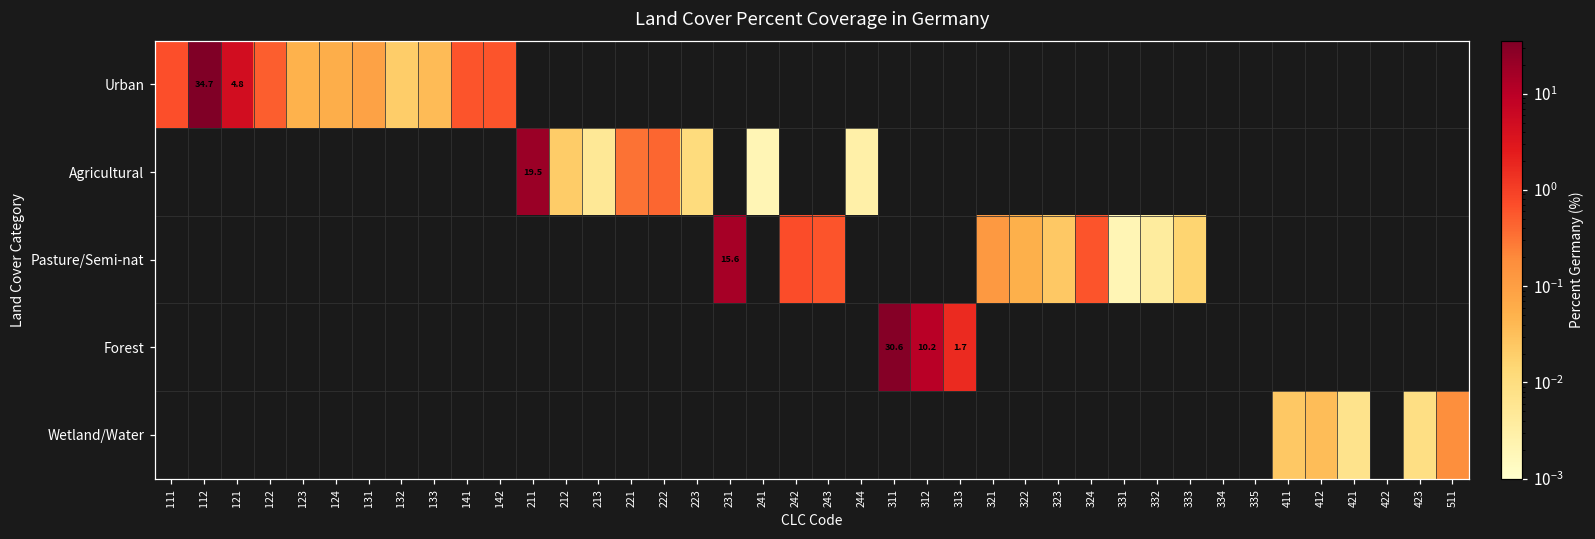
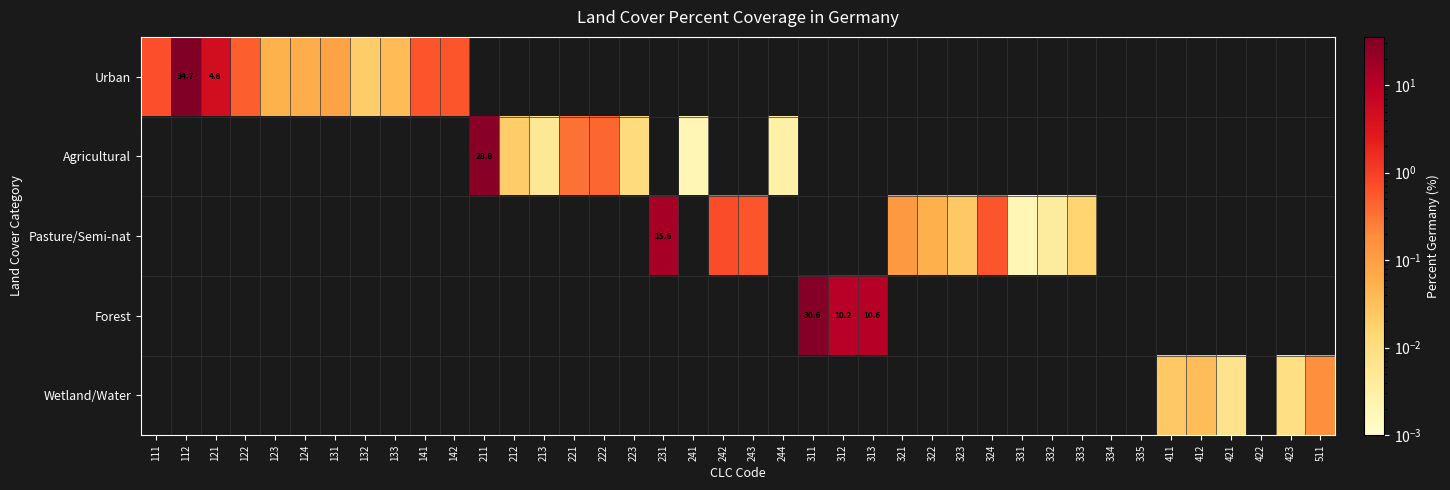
Agricultural, 211: 19.5 -> 28.8
Forest, 313: 1.7 -> 10.6
